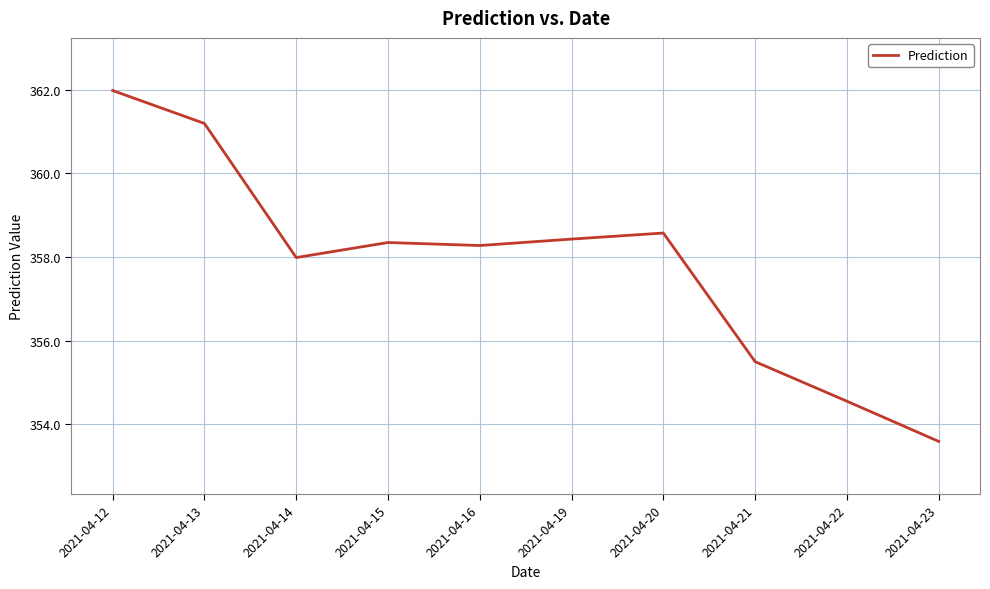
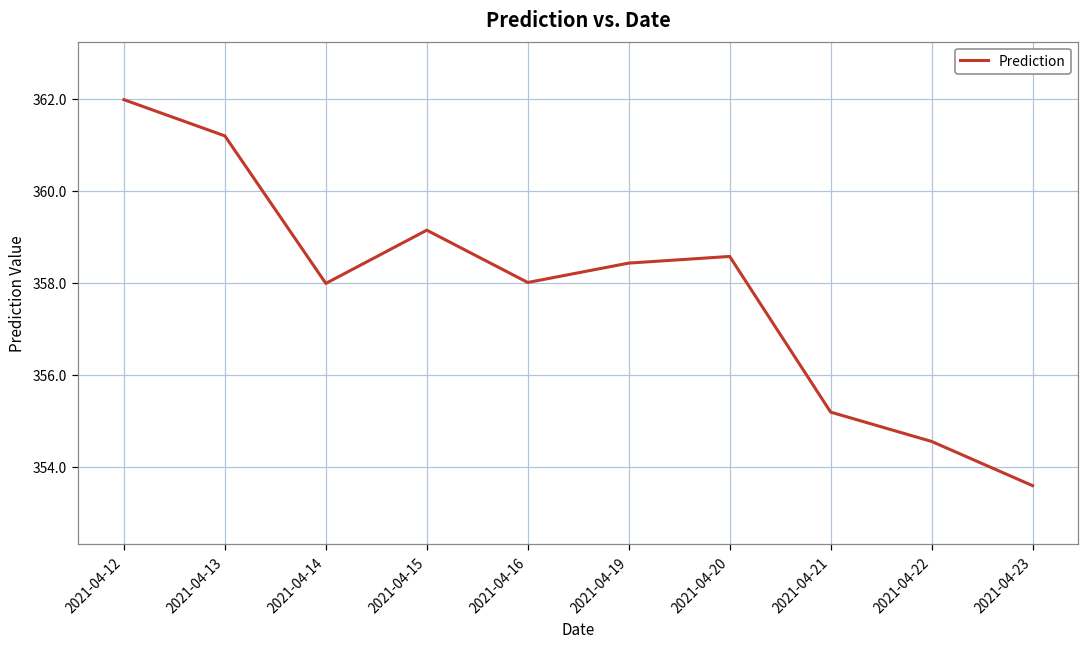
2021-04-15: 358.3 -> 359.1
2021-04-16: 358.3 -> 358.0
2021-04-21: 355.5 -> 355.2
